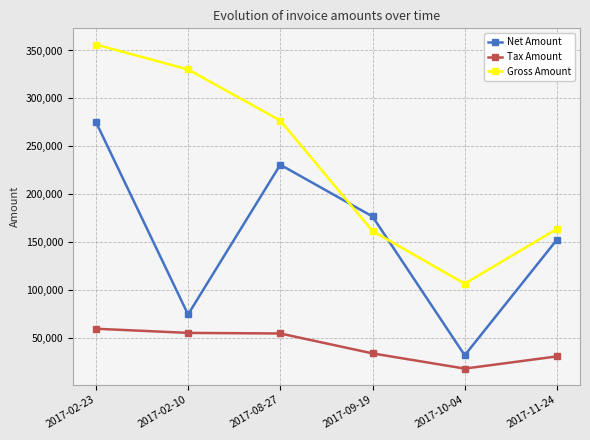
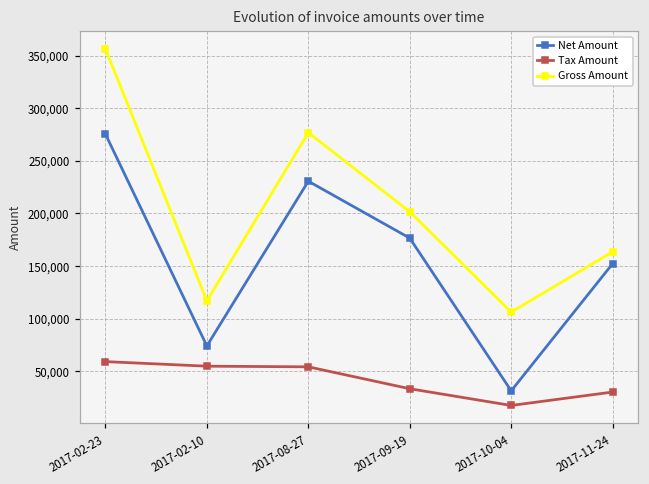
Gross Amount, 2017-02-10: 330,000 -> 120,000
Gross Amount, 2017-09-19: 160,000 -> 200,000
